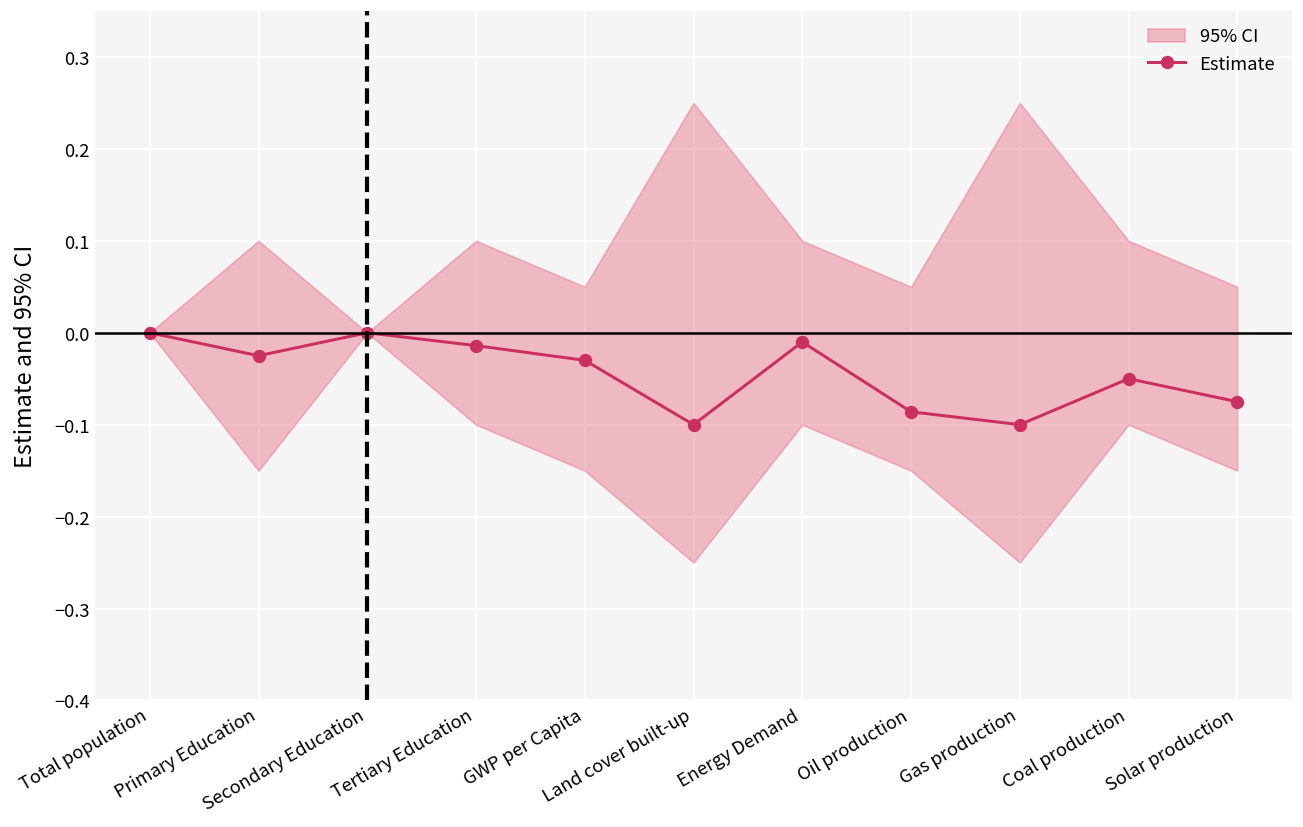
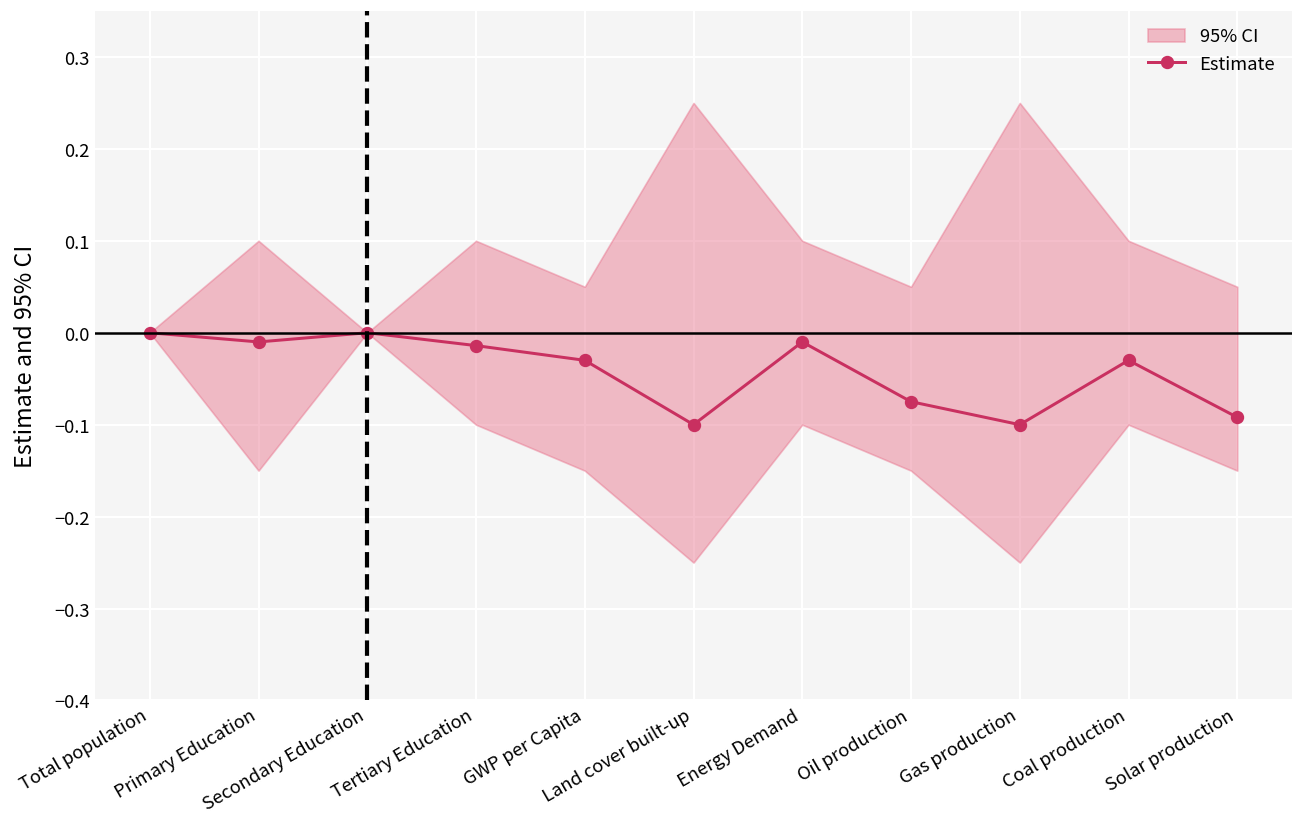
Estimate, Primary Education: -0.03 -> -0.01
Estimate, Oil production: -0.09 -> -0.08
Estimate, Coal production: -0.05 -> -0.03
Estimate, Solar production: -0.08 -> -0.09
